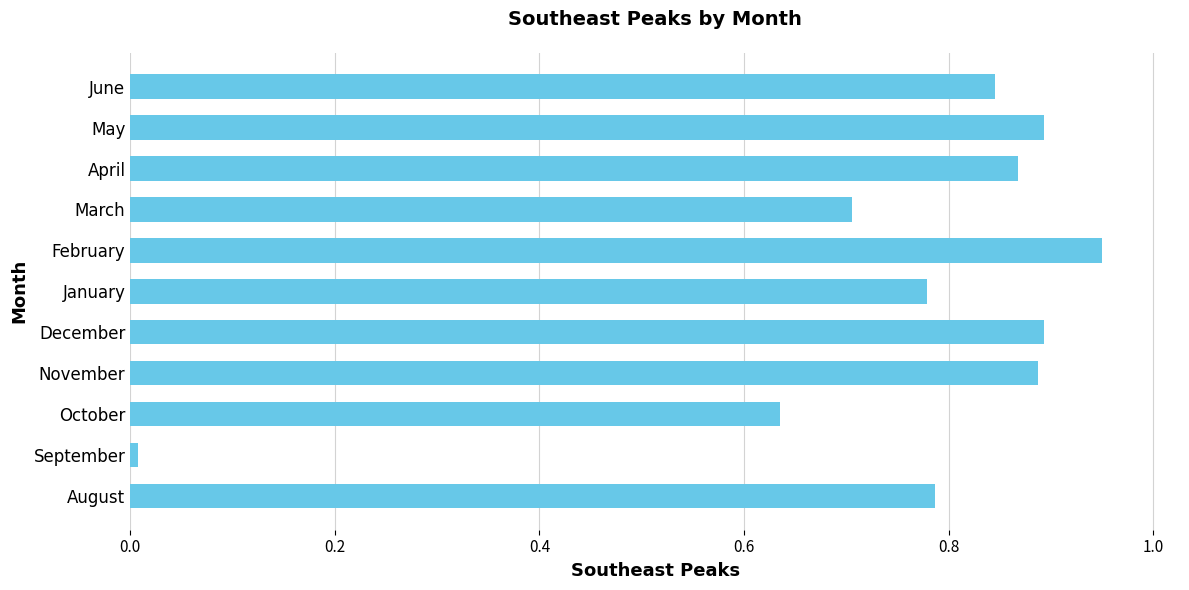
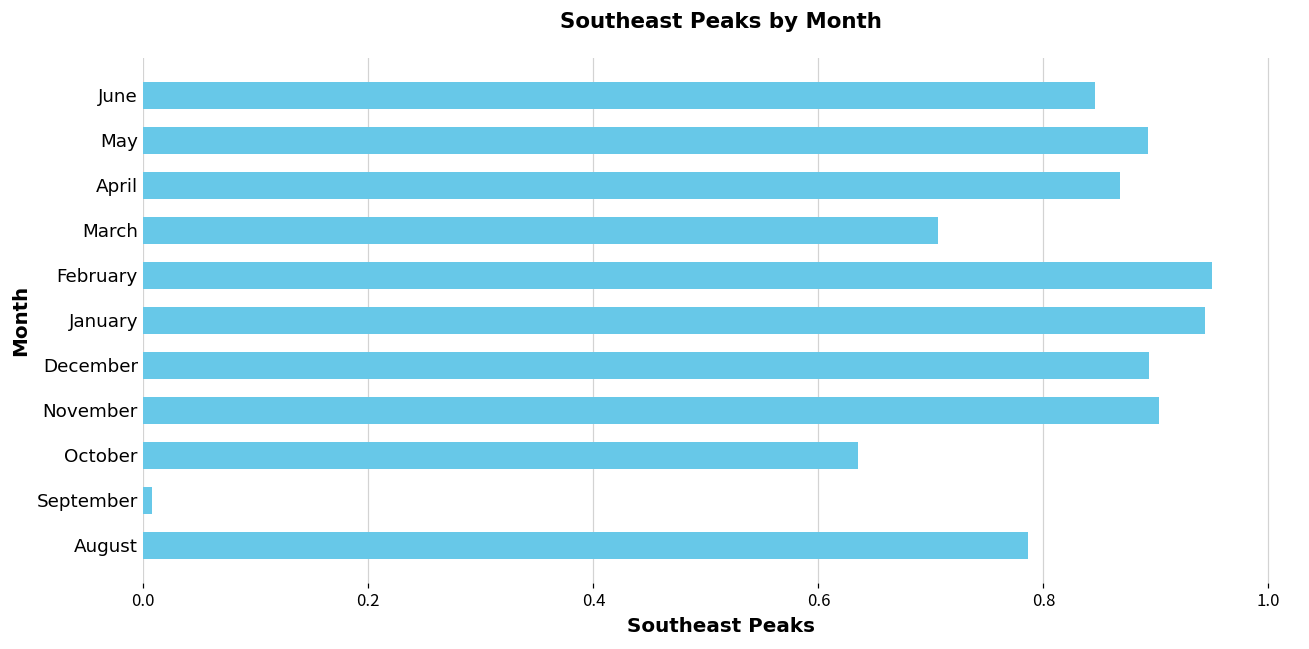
January: 0.779 -> 0.944
November: 0.887 -> 0.903
